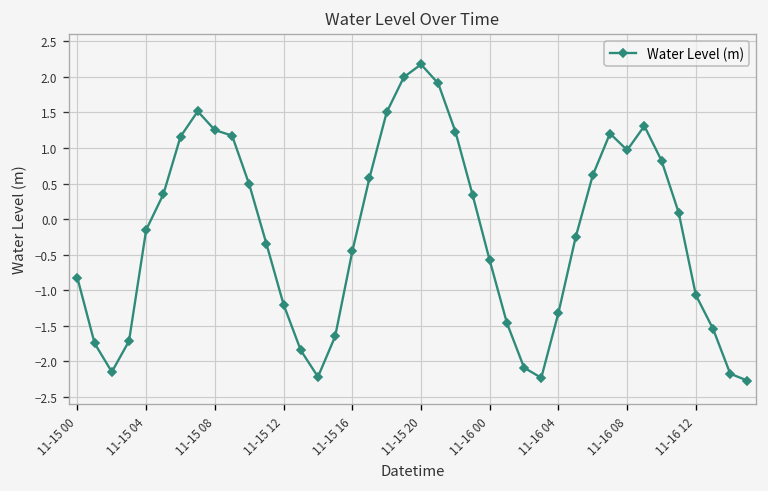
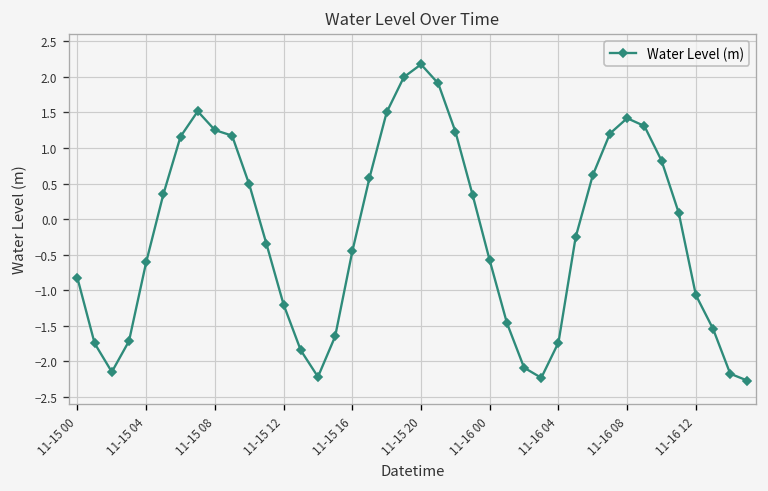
11-15 04: -0.2 -> -0.6
11-16 04: -1.3 -> -1.7
11-16 08: 1.0 -> 1.4
